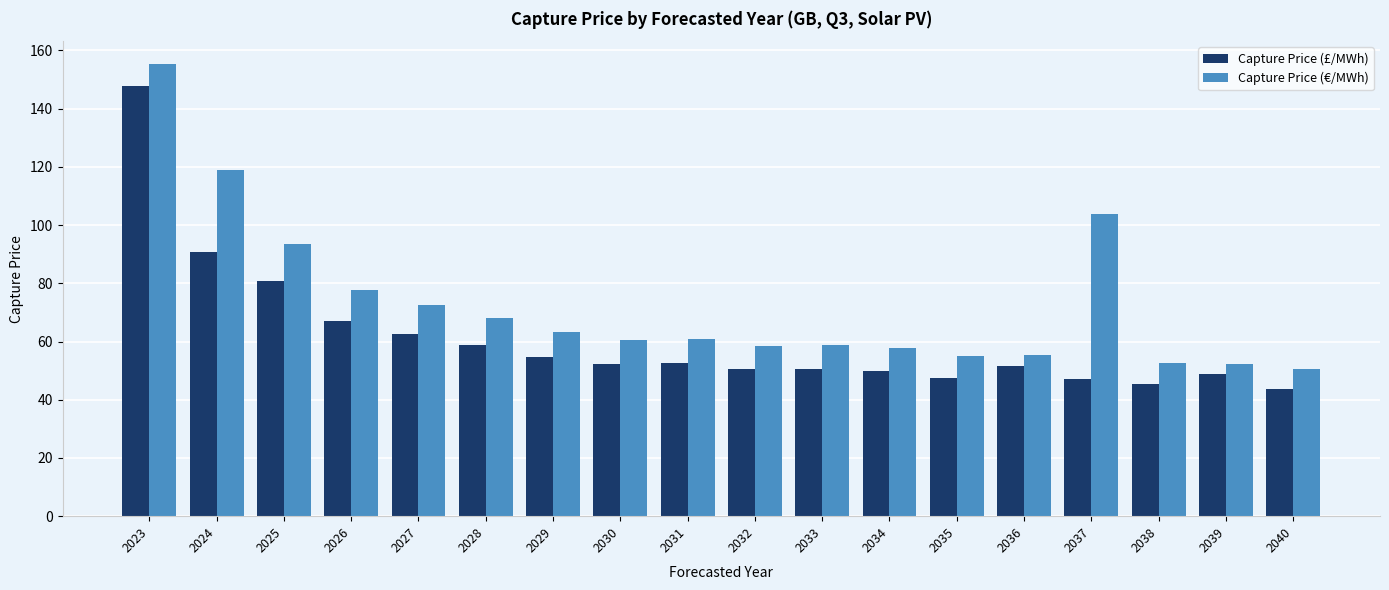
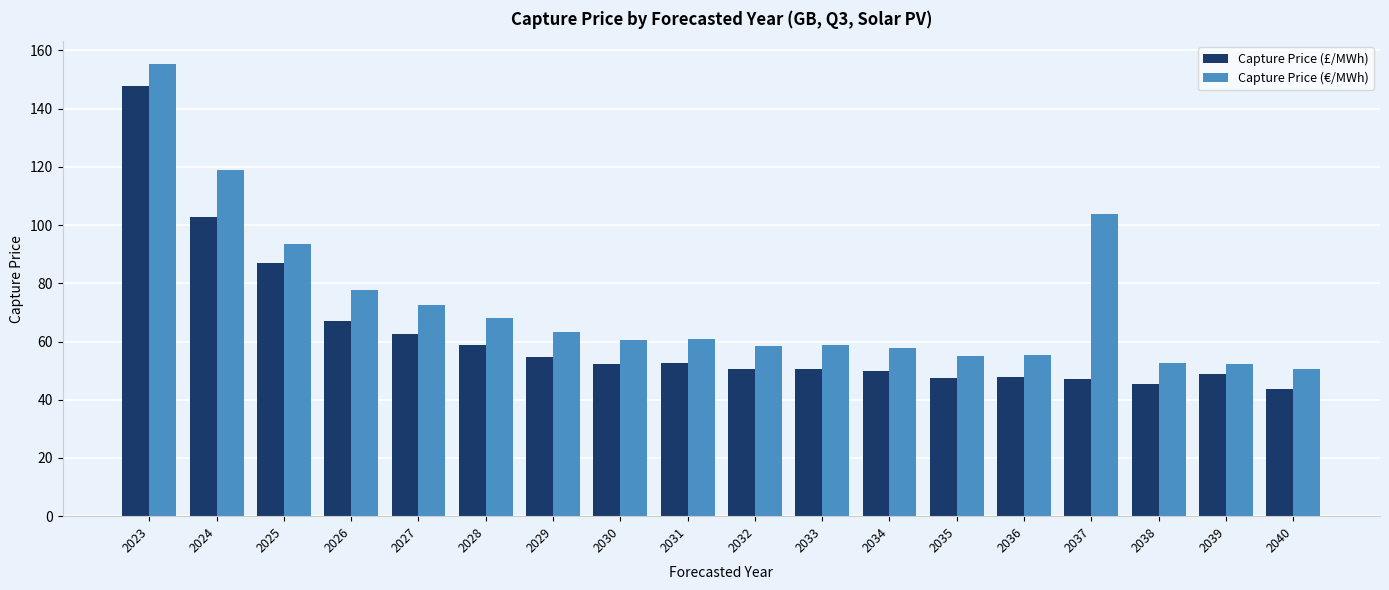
Capture Price (£/MWh), 2024: 91 -> 103
Capture Price (£/MWh), 2025: 81 -> 87
Capture Price (£/MWh), 2036: 51 -> 48
